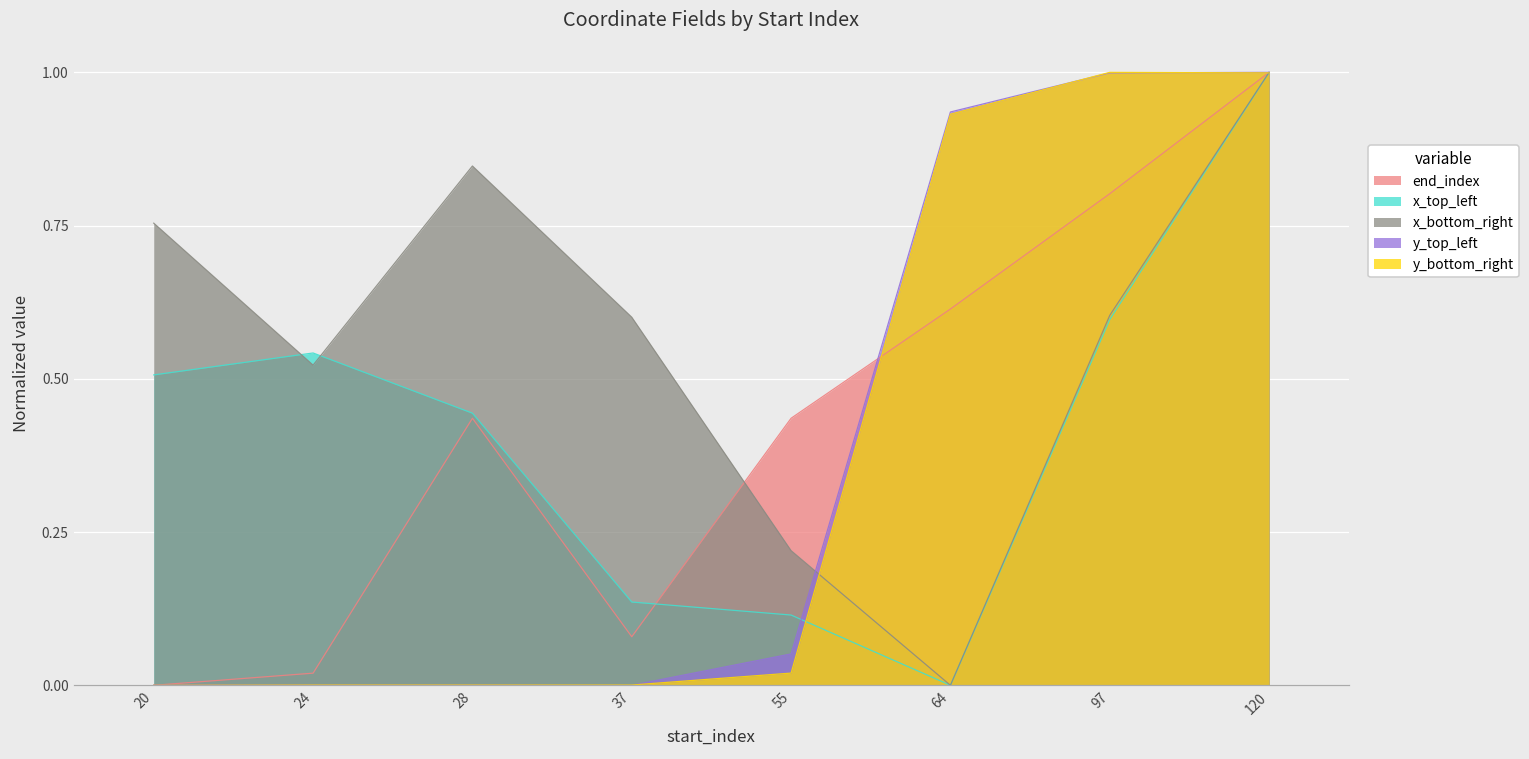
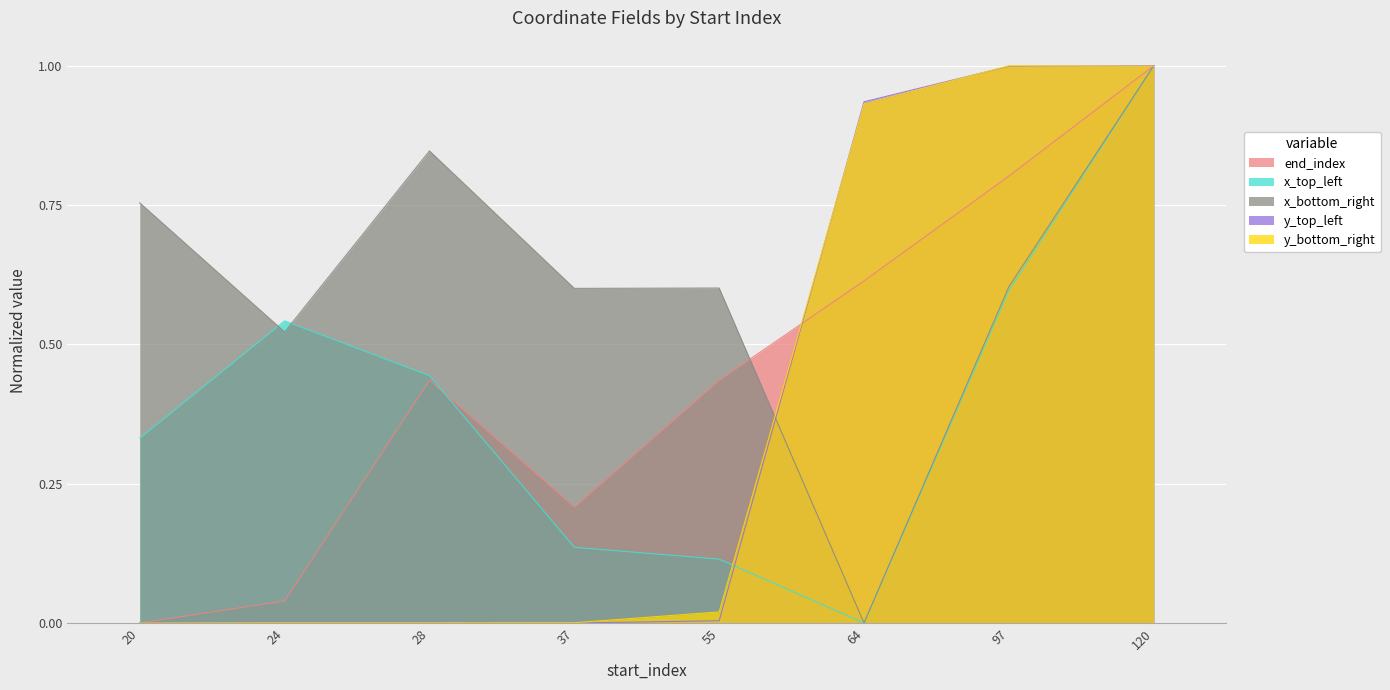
x_top_left, 20: 0.51 -> 0.33
end_index, 24: 0.02 -> 0.04
end_index, 37: 0.08 -> 0.21
x_bottom_right, 55: 0.22 -> 0.60
y_top_left, 55: 0.05 -> 0.00
